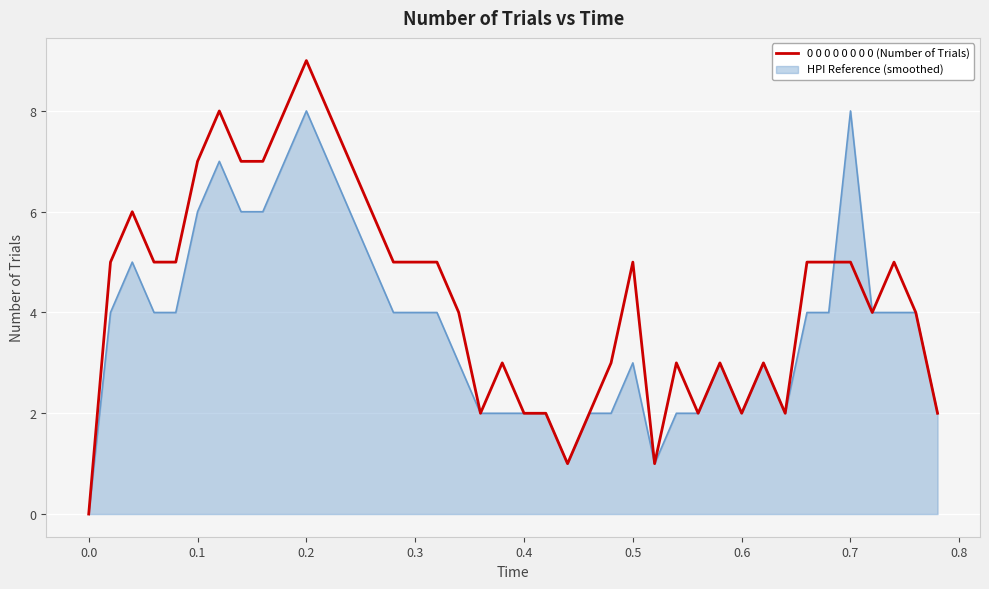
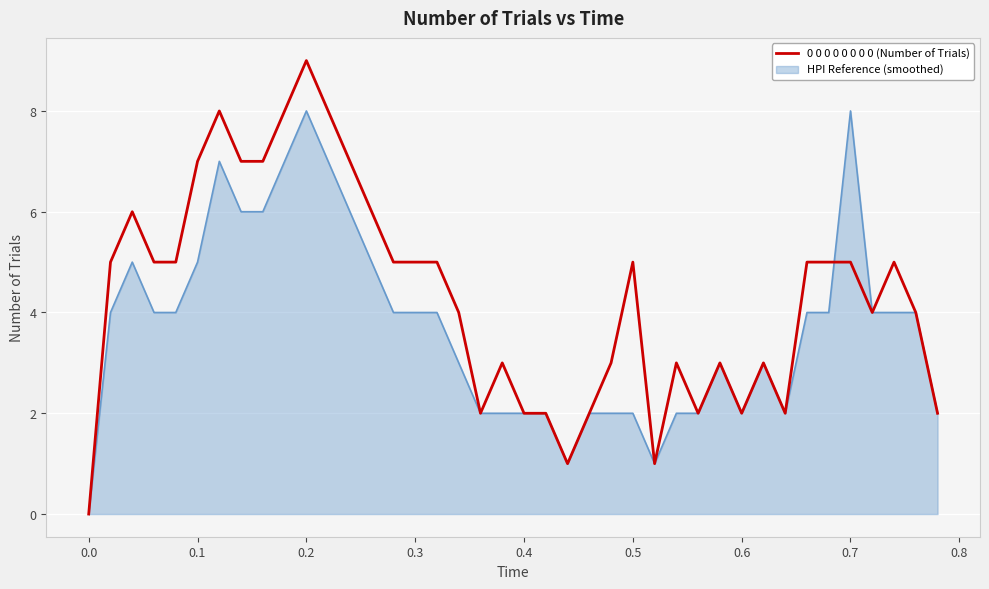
HPI Reference (smoothed), 0.1: 6 -> 5
HPI Reference (smoothed), 0.5: 3 -> 2
